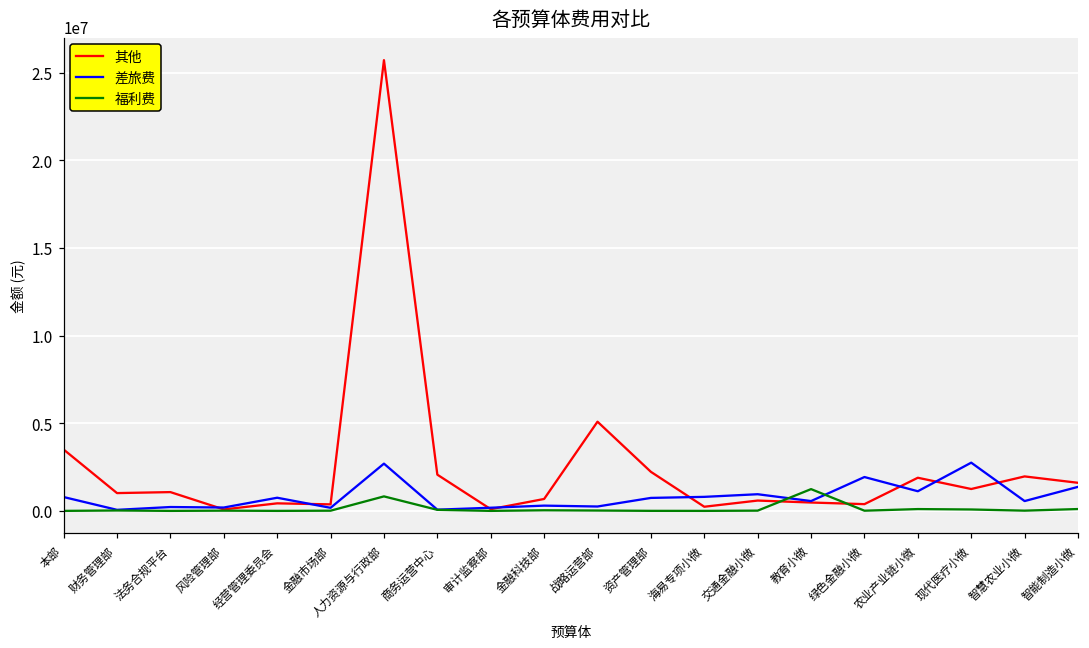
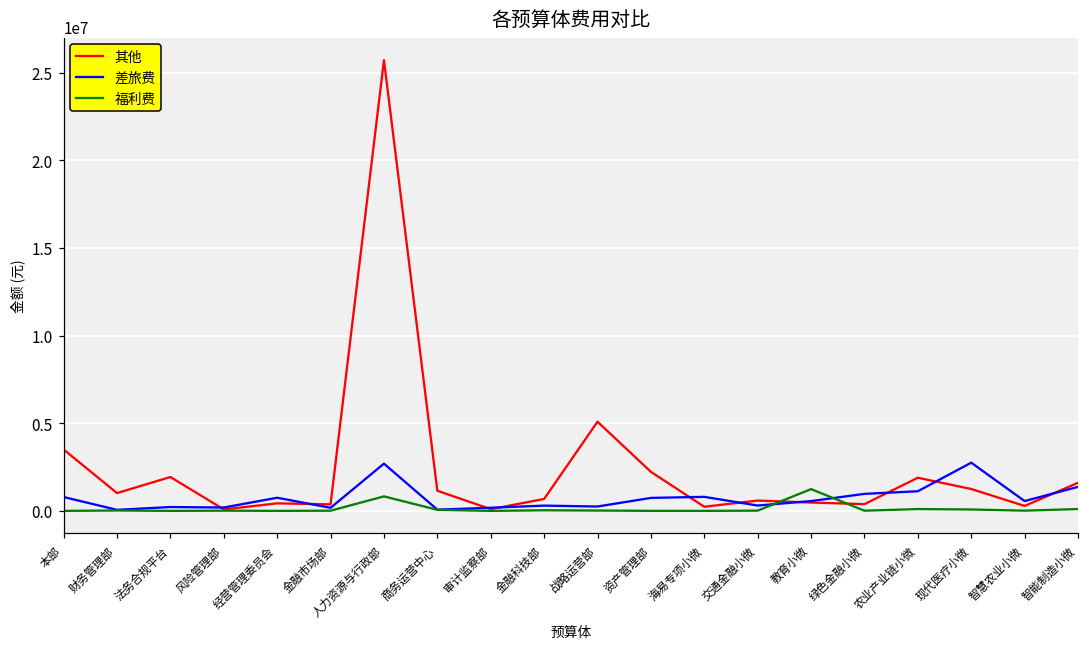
其他, 法务合规平台: 1100000 -> 1900000
其他, 商务运营中心: 2100000 -> 1100000
差旅费, 交通金融小微: 1000000 -> 300000
差旅费, 绿色金融小微: 1900000 -> 1000000
其他, 智慧农业小微: 2000000 -> 300000
